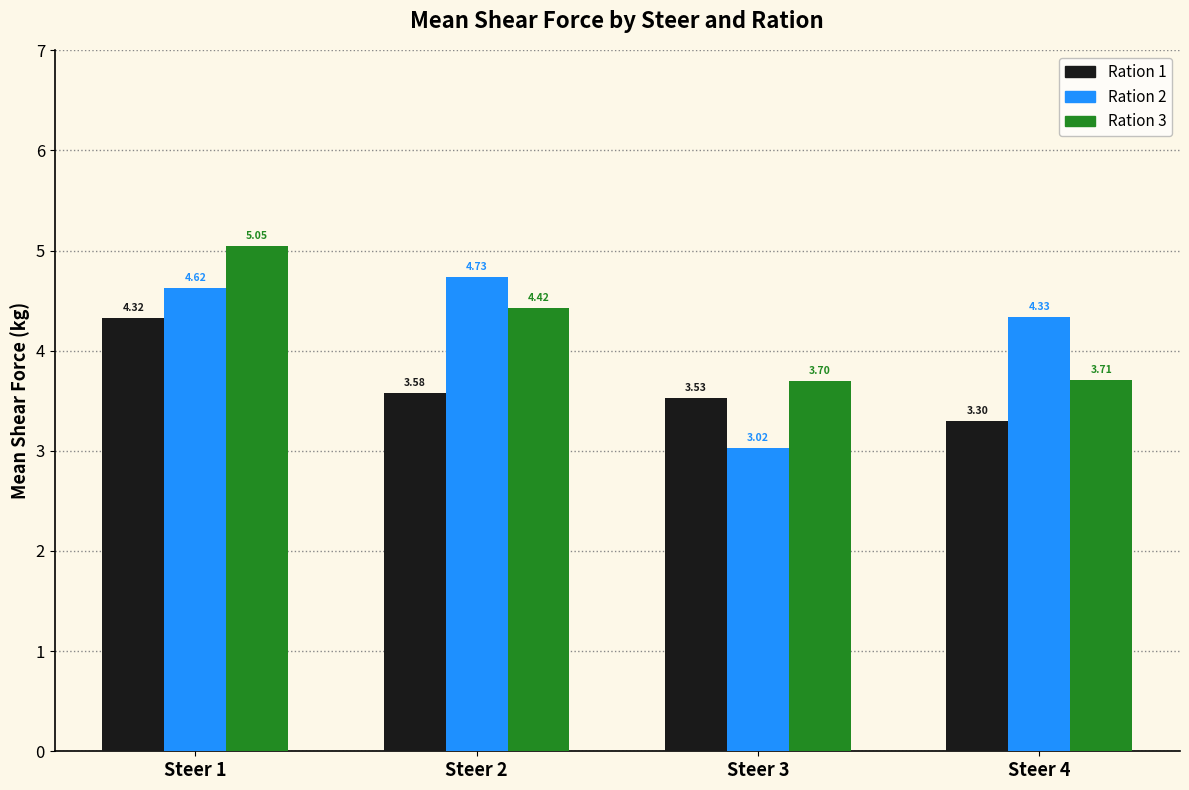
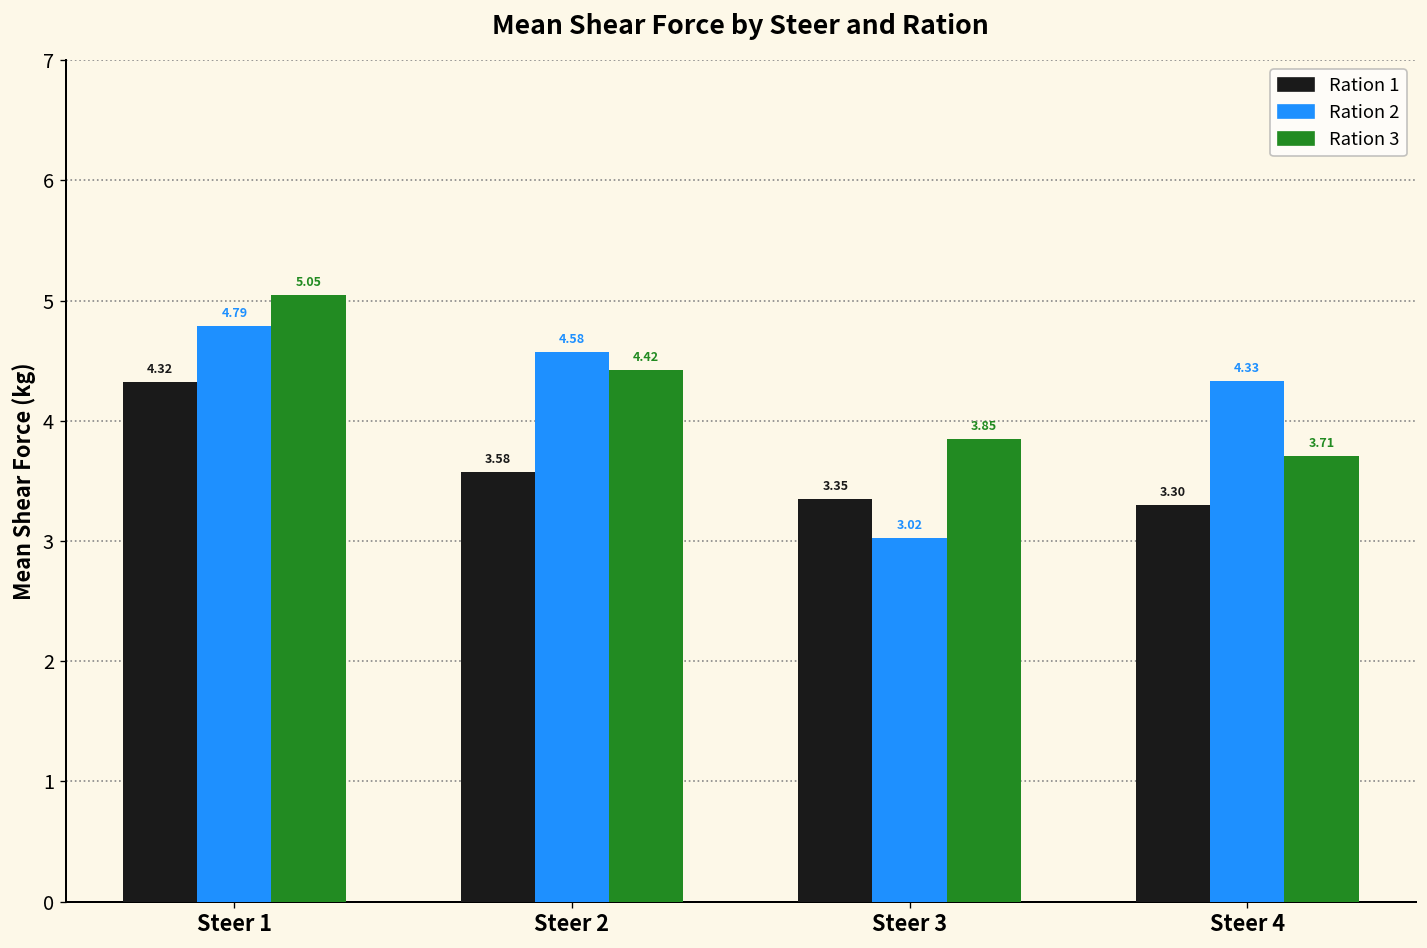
Ration 2, Steer 1: 4.62 -> 4.79
Ration 2, Steer 2: 4.73 -> 4.58
Ration 1, Steer 3: 3.53 -> 3.35
Ration 3, Steer 3: 3.70 -> 3.85
